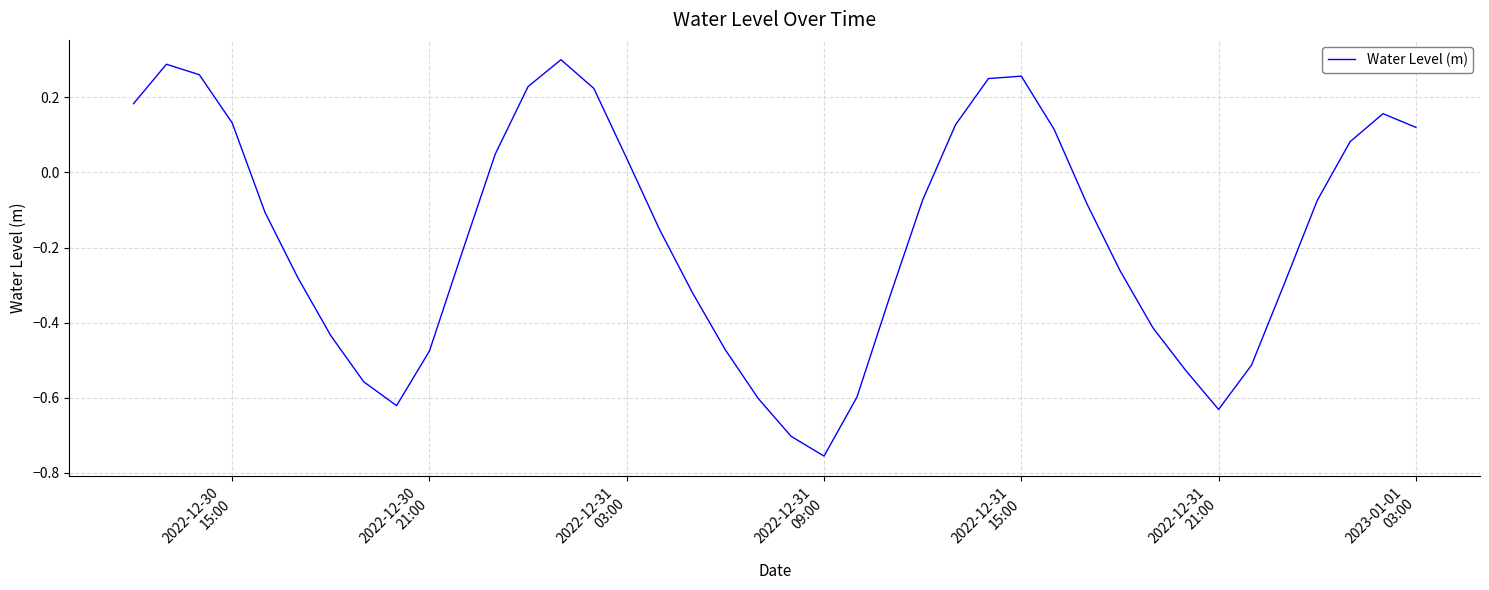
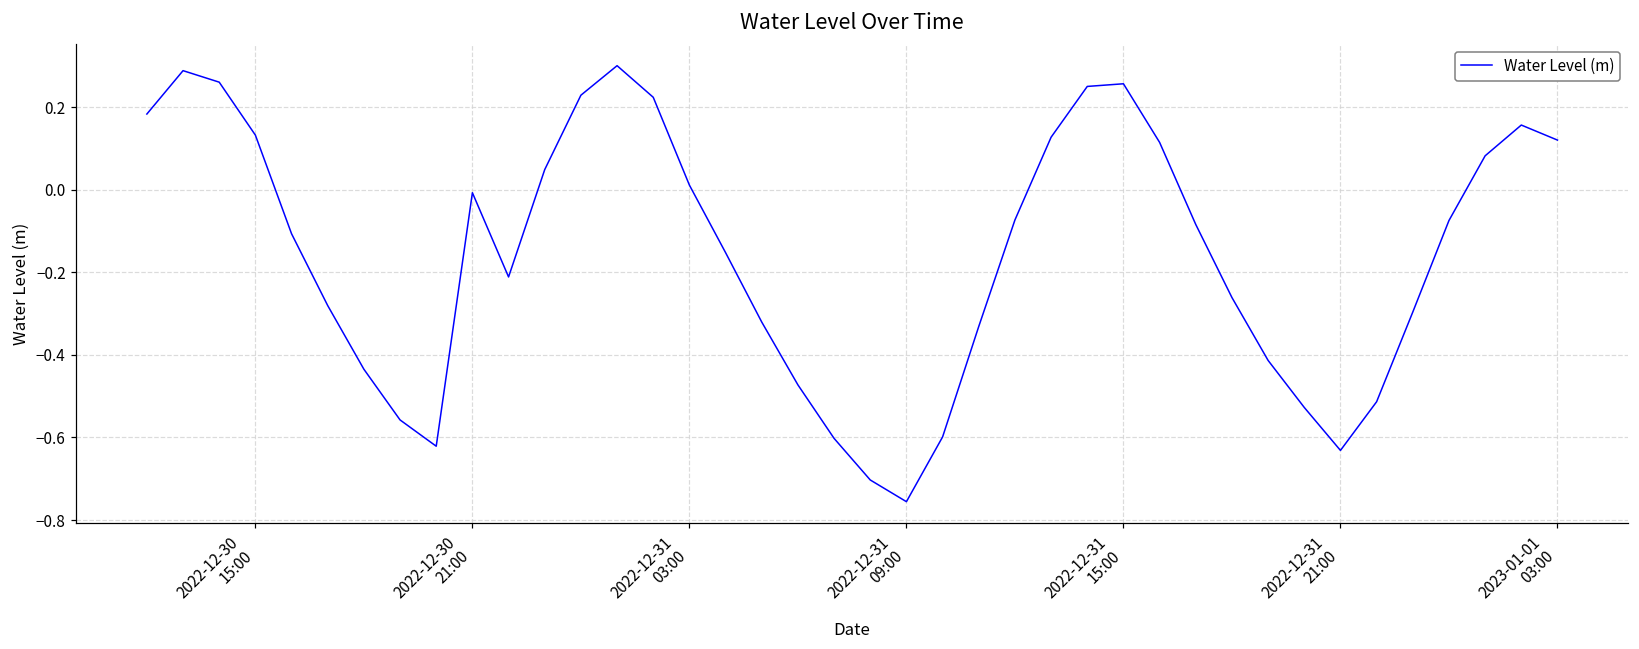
2022-12-30 21:00: -0.48 -> -0.01
2022-12-31 03:00: 0.04 -> 0.01
